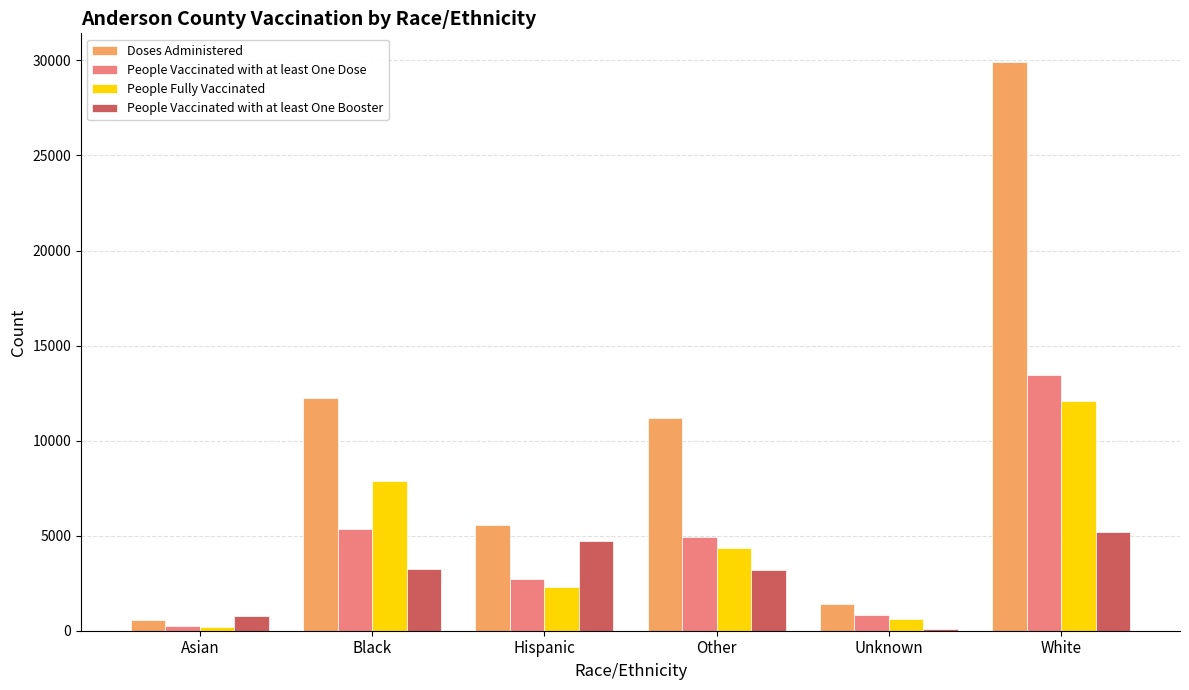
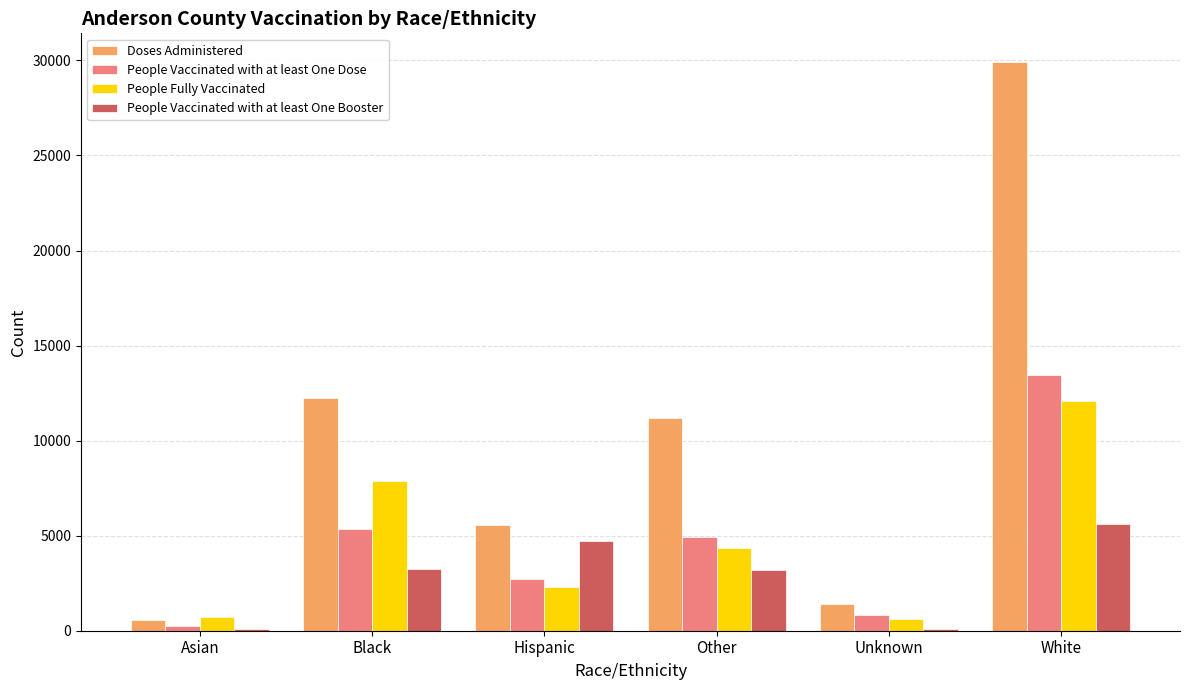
People Fully Vaccinated, Asian: 200 -> 700
People Vaccinated with at least One Booster, Asian: 800 -> 100
People Vaccinated with at least One Booster, White: 5200 -> 5600
